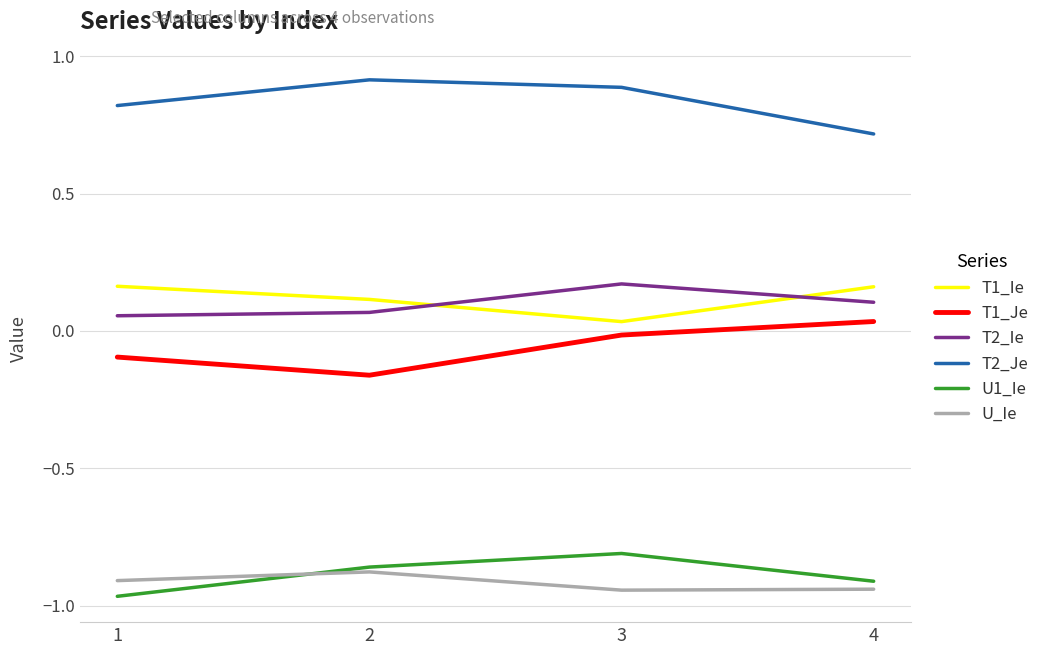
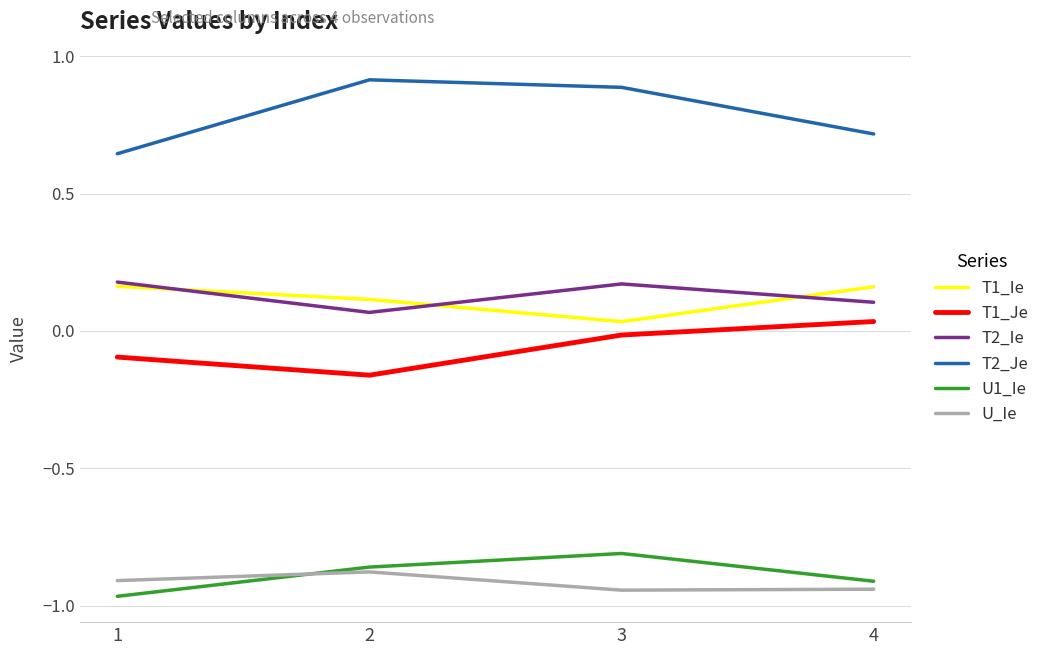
T2_Ie, 1: 0.06 -> 0.18
T2_Je, 1: 0.82 -> 0.65
